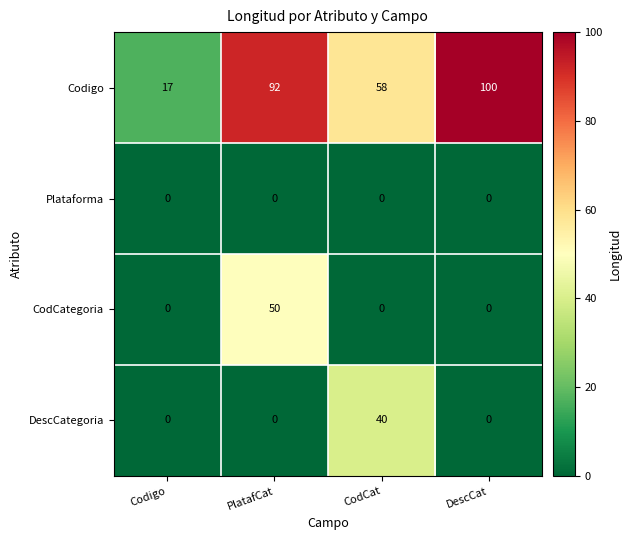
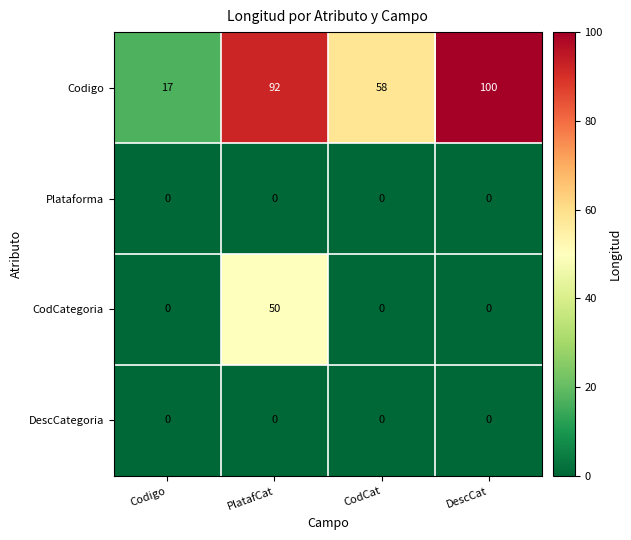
DescCategoria, CodCat: 40 -> 0
